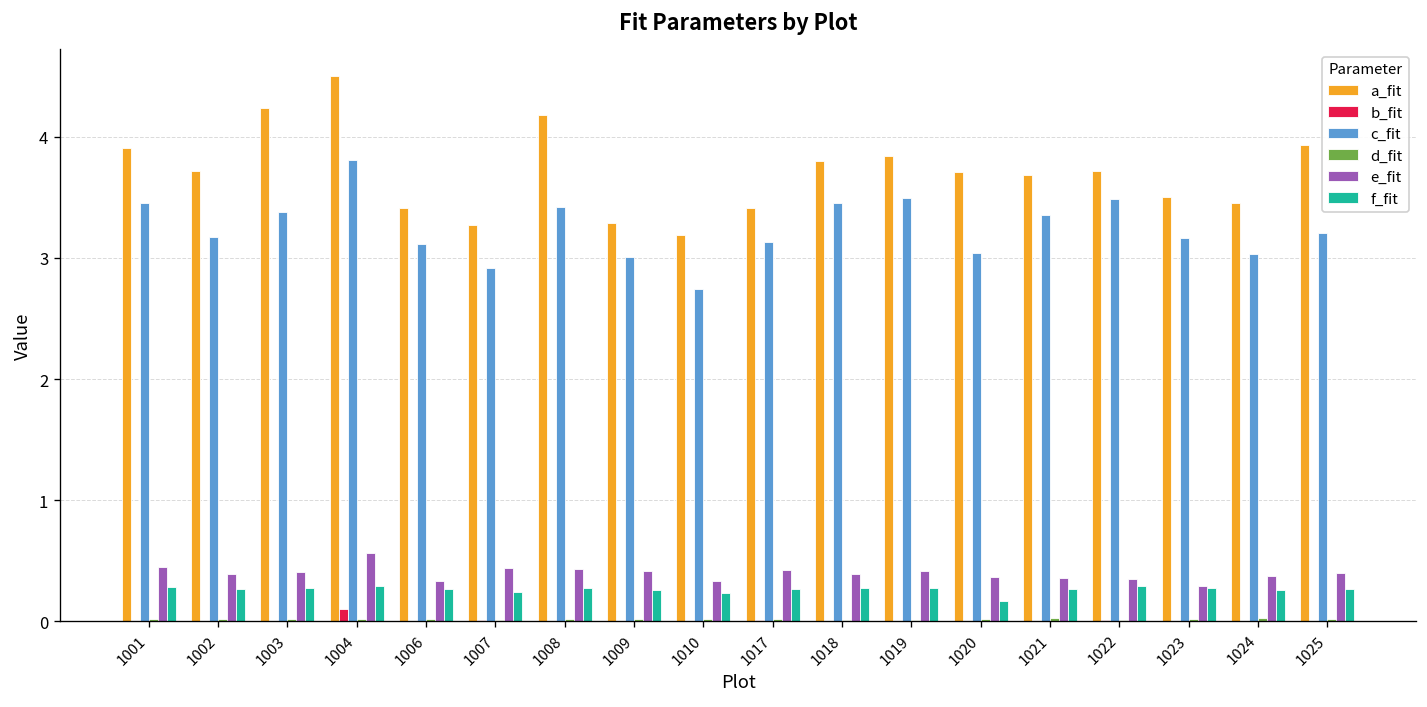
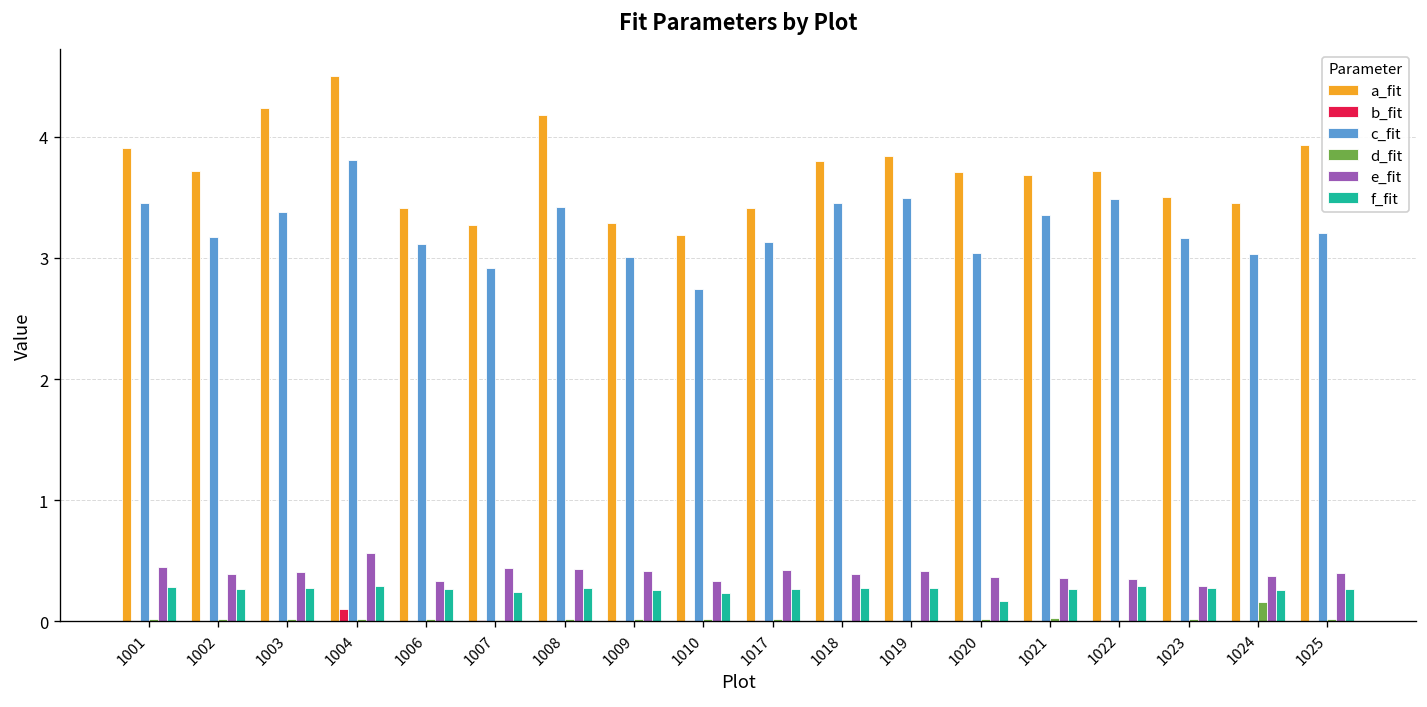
d_fit, 1024: 0.03 -> 0.16
